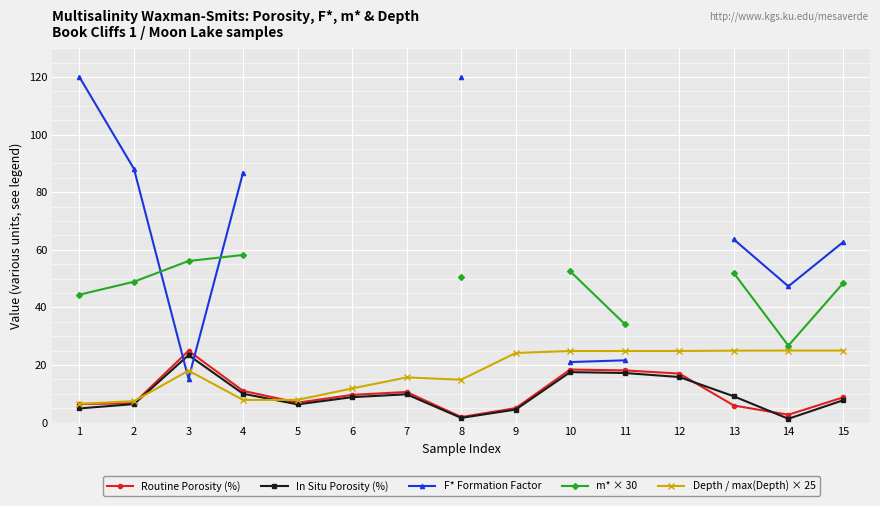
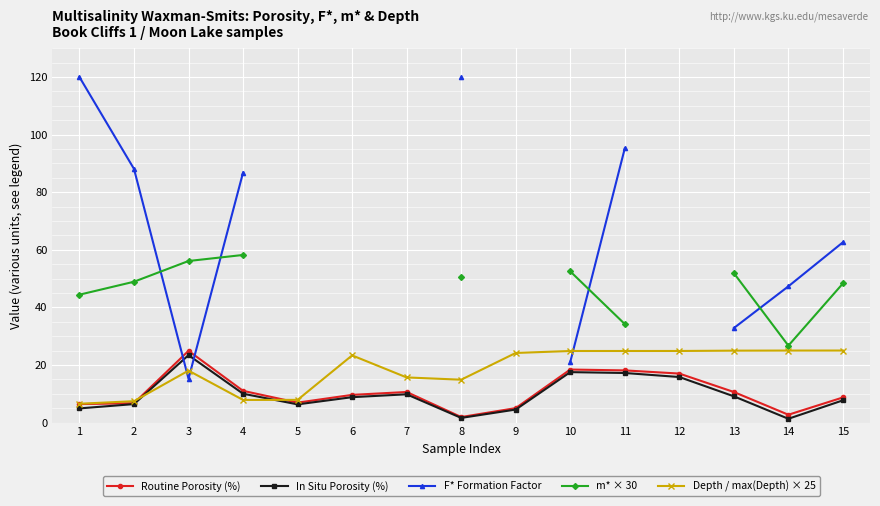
Depth / max(Depth) × 25, 6: 12 -> 23
F* Formation Factor, 11: 22 -> 95
Routine Porosity (%), 13: 6 -> 11
F* Formation Factor, 13: 64 -> 33
